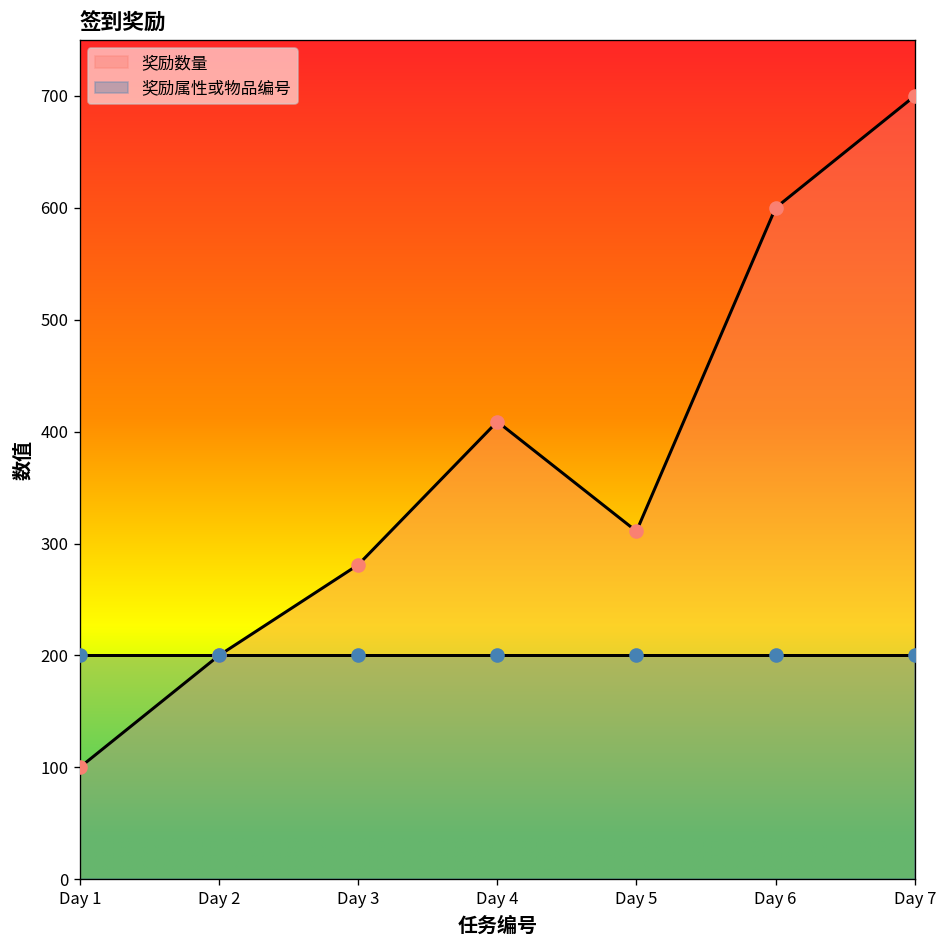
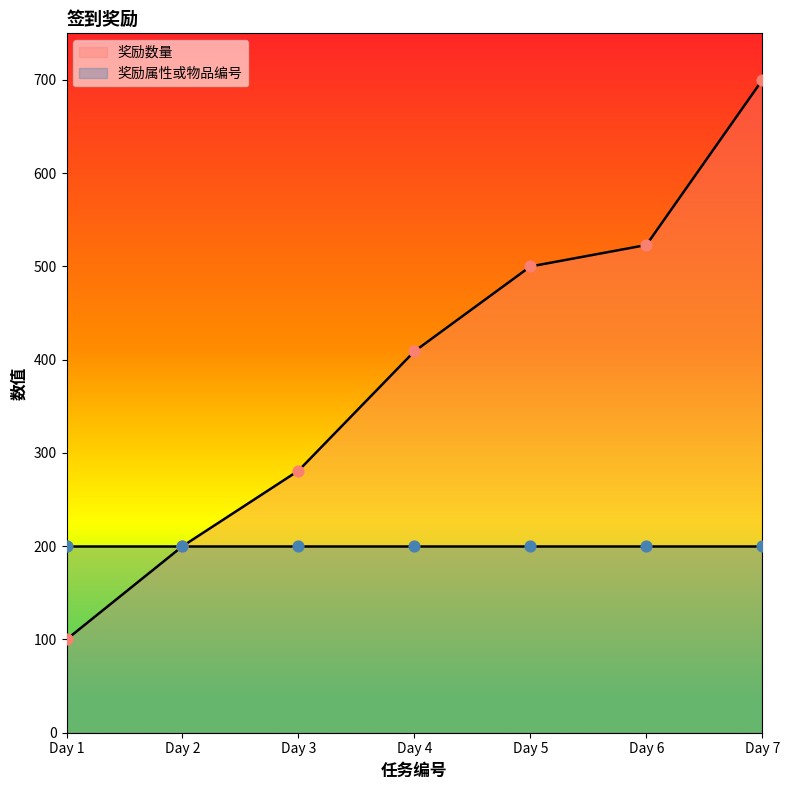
奖励数量, Day 5: 310 -> 500
奖励数量, Day 6: 600 -> 520
